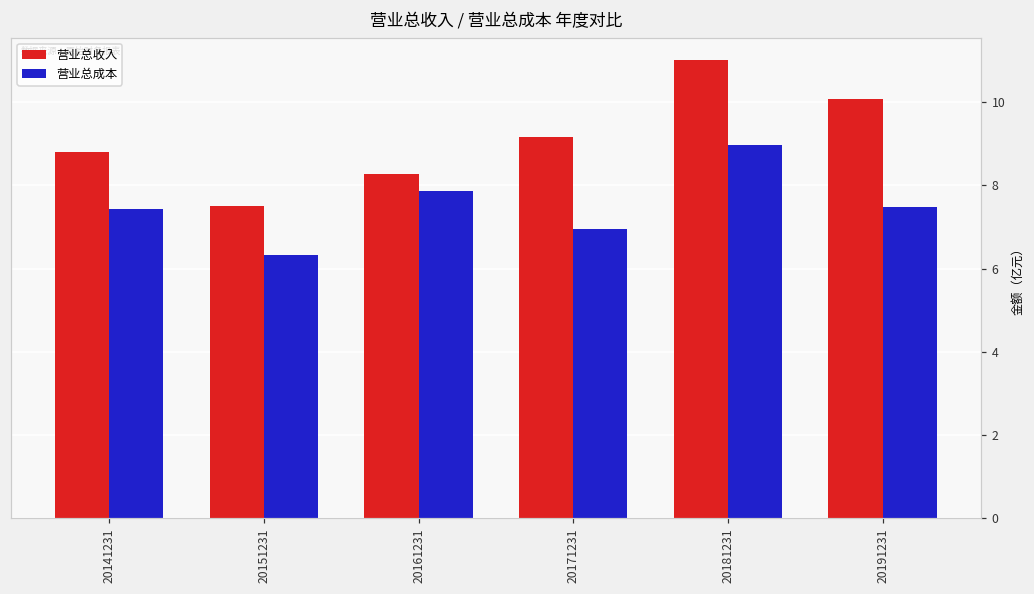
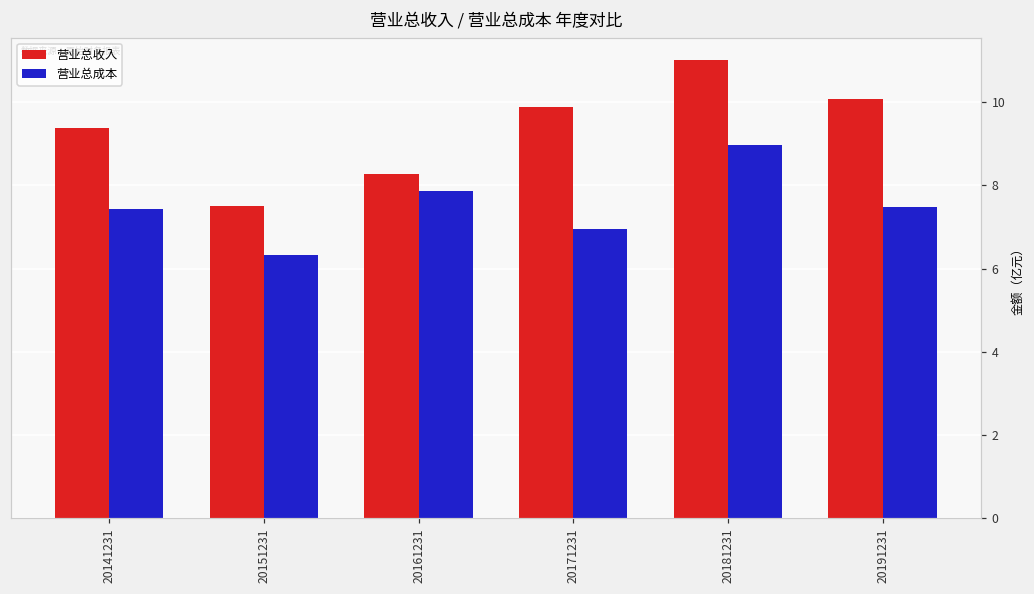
营业总收入, 20141231: 8.8 -> 9.4
营业总收入, 20171231: 9.2 -> 9.9
